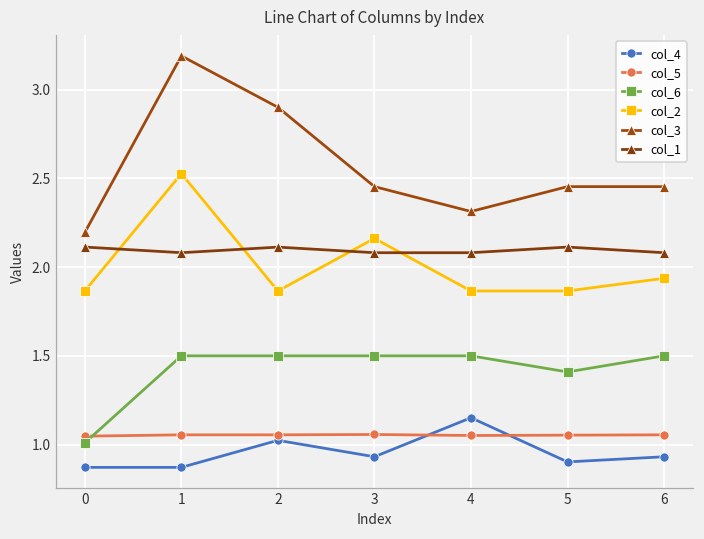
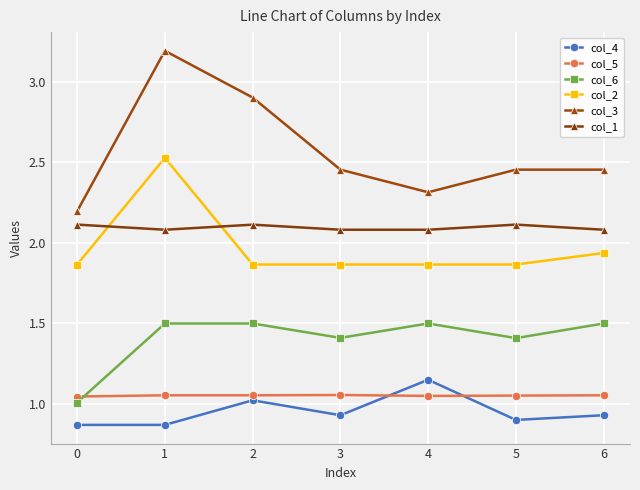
col_6, 3: 1.50 -> 1.41
col_2, 3: 2.16 -> 1.87
